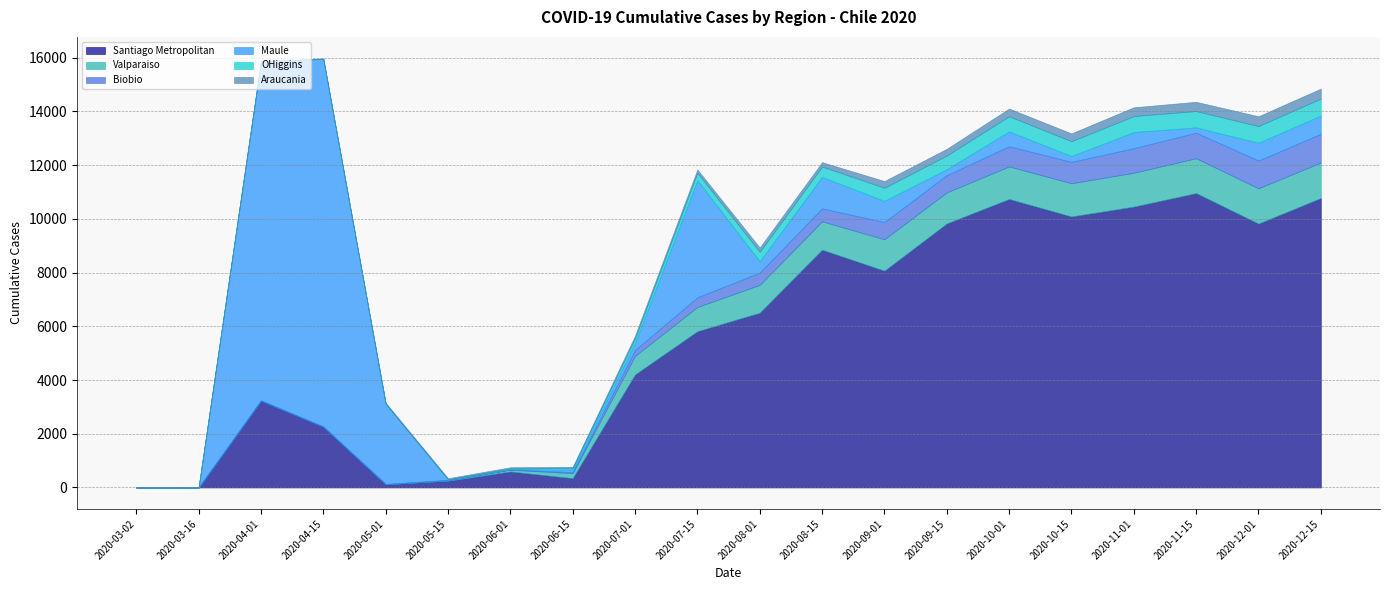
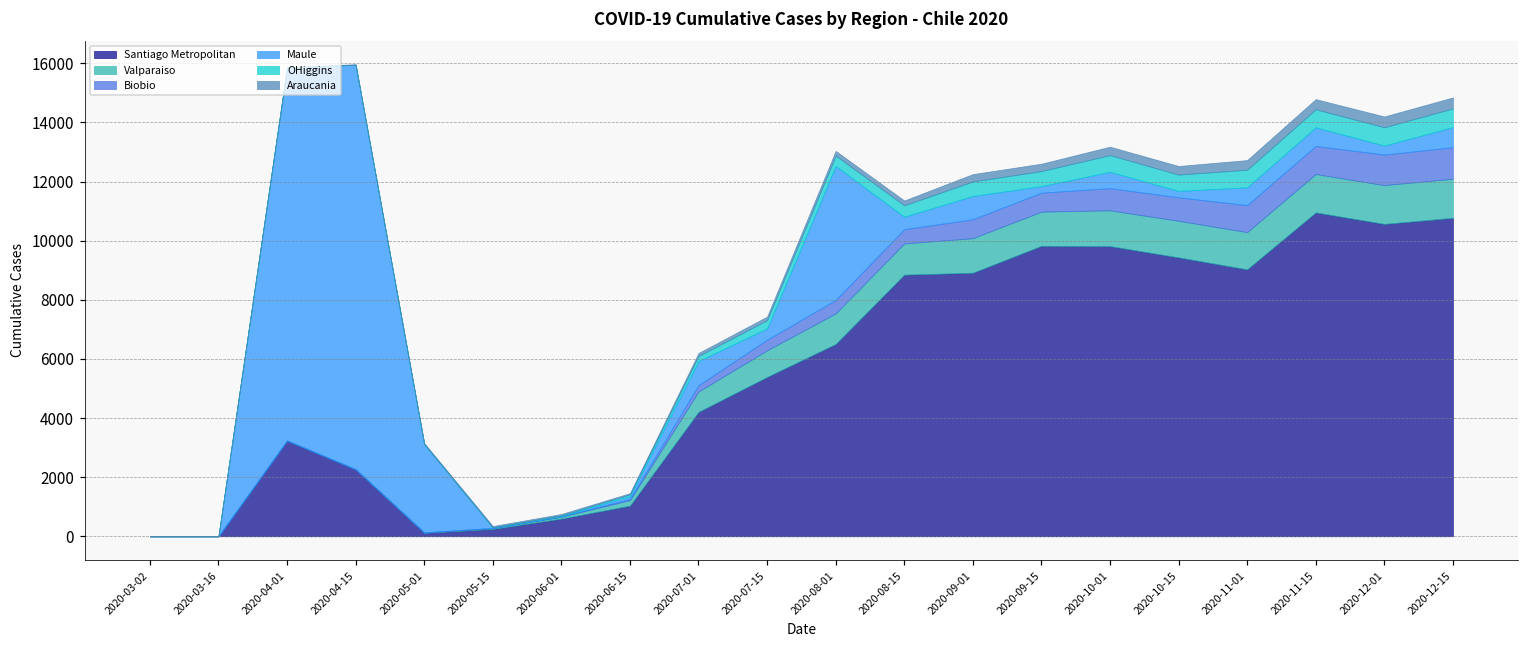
Santiago Metropolitan, 2020-06-15: 300 -> 1000
Maule, 2020-07-01: 300 -> 800
Santiago Metropolitan, 2020-07-15: 5800 -> 5400
Maule, 2020-07-15: 4400 -> 400
Maule, 2020-08-01: 400 -> 4500
Maule, 2020-08-15: 1200 -> 400
Santiago Metropolitan, 2020-09-01: 8100 -> 8900
Santiago Metropolitan, 2020-10-01: 10700 -> 9800
Santiago Metropolitan, 2020-10-15: 10100 -> 9400
Santiago Metropolitan, 2020-11-01: 10500 -> 9000
Maule, 2020-11-15: 200 -> 600
Santiago Metropolitan, 2020-12-01: 9800 -> 10600
Maule, 2020-12-01: 700 -> 300
